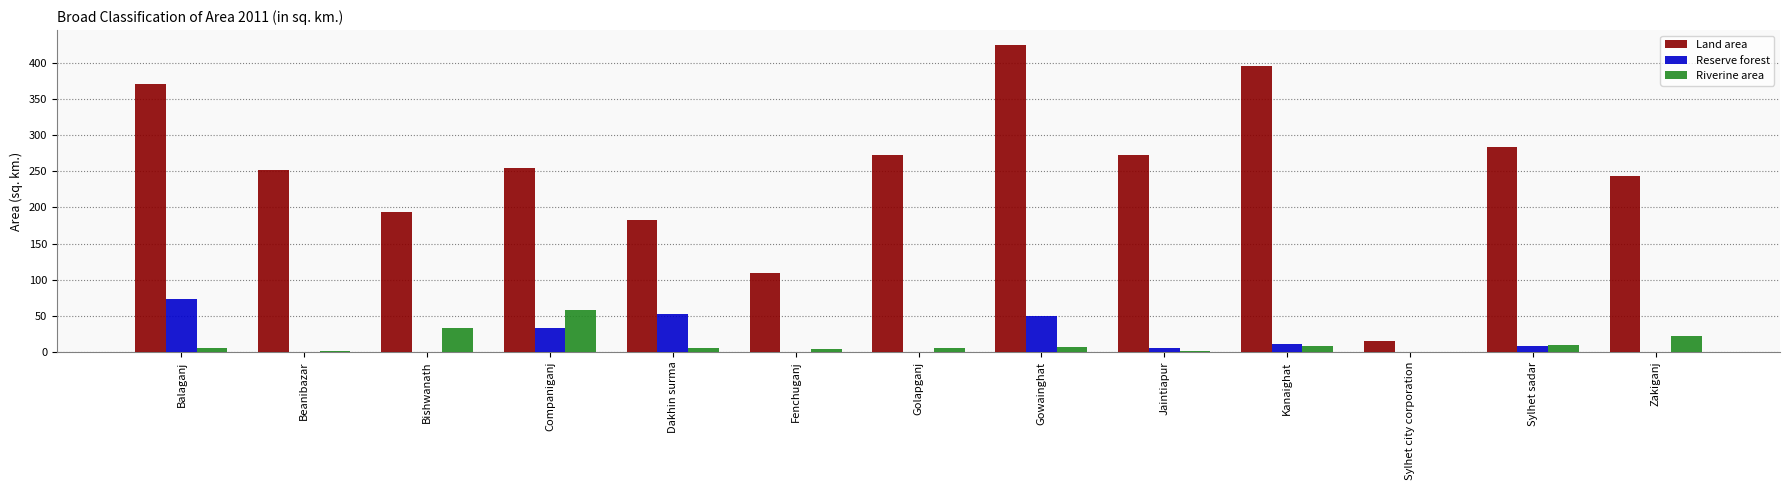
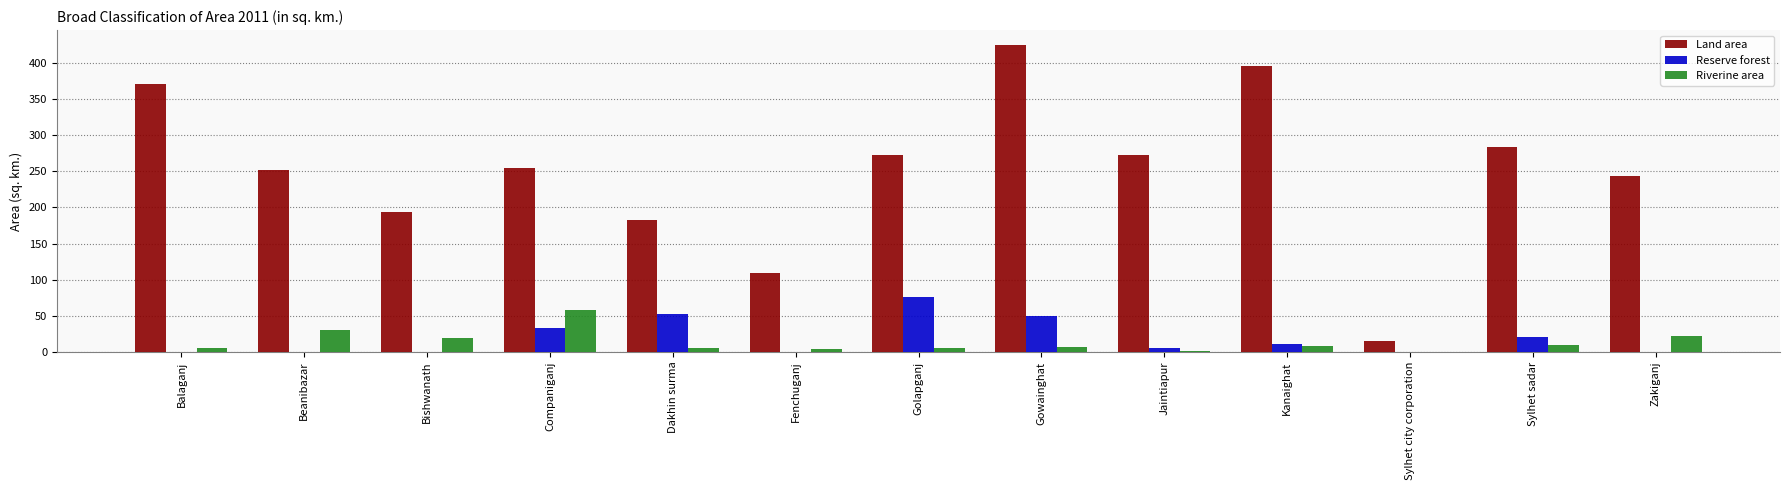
Reserve forest, Balaganj: 70 -> 0
Riverine area, Beanibazar: 0 -> 30
Riverine area, Bishwanath: 30 -> 20
Reserve forest, Golapganj: 0 -> 80
Reserve forest, Sylhet sadar: 10 -> 20
